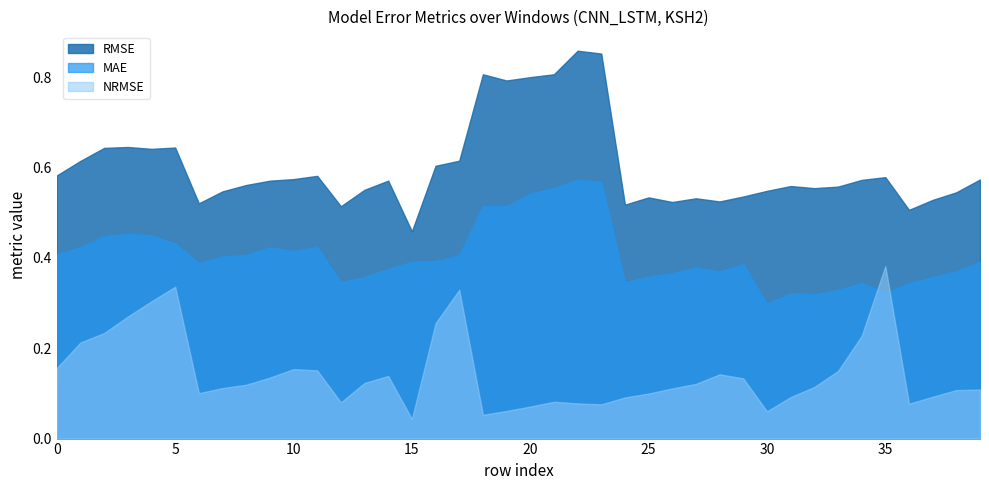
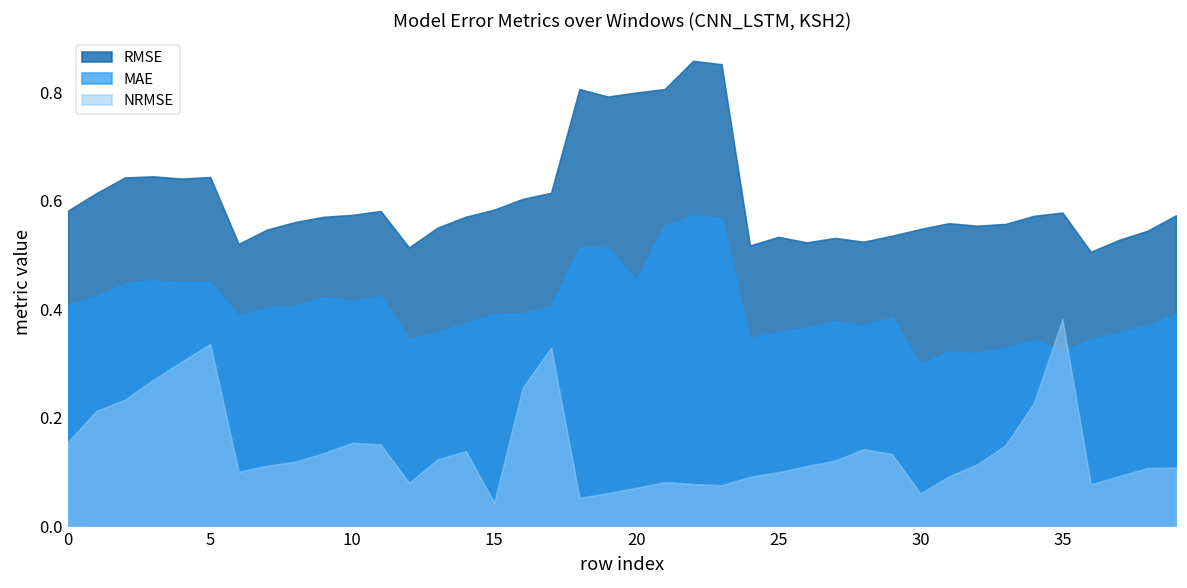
MAE, 5: 0.43 -> 0.45
RMSE, 15: 0.46 -> 0.58
MAE, 20: 0.54 -> 0.45
